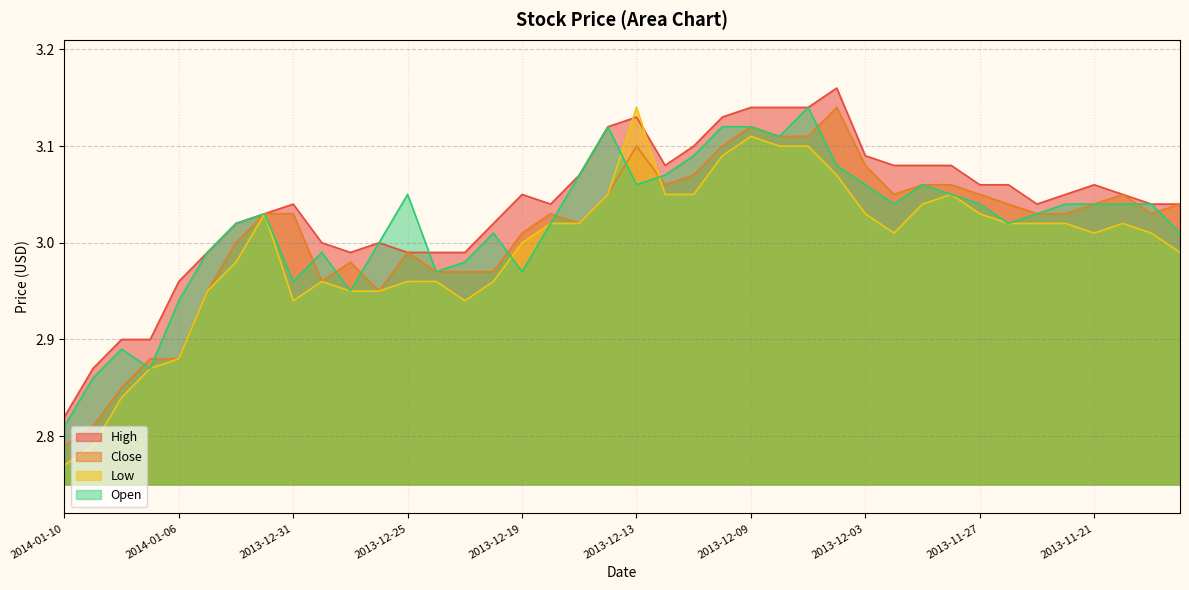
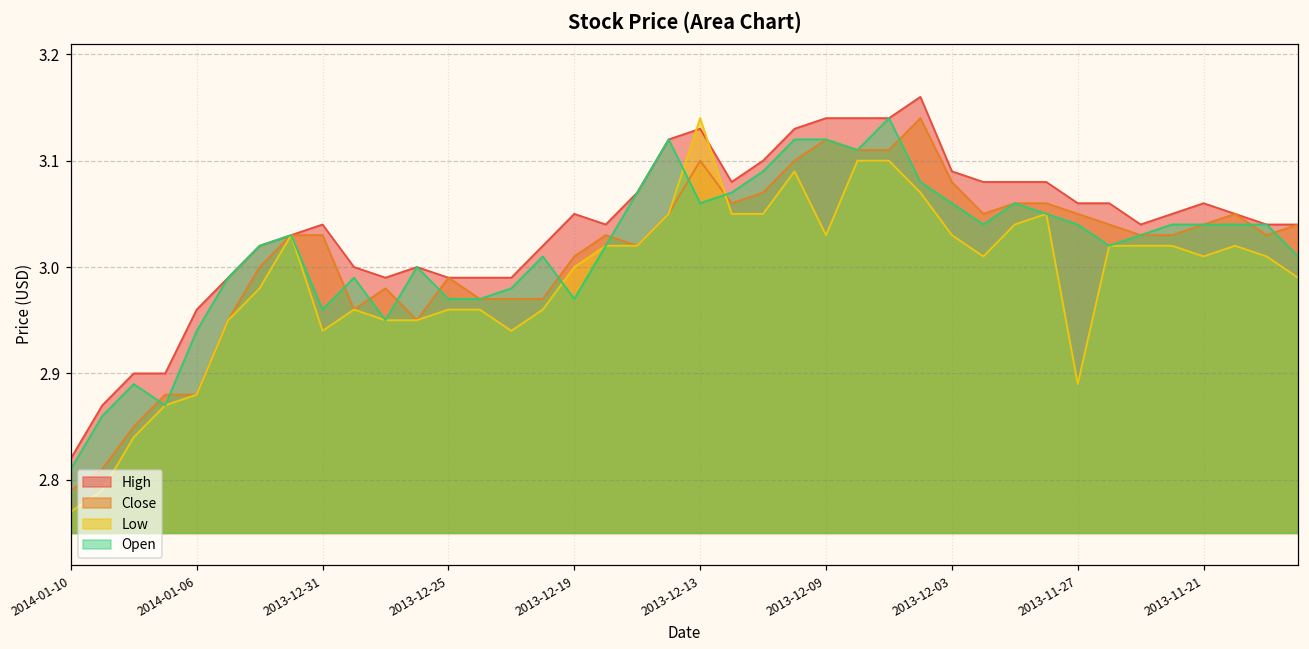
Open, 2013-12-25: 3.05 -> 2.97
Low, 2013-12-09: 3.11 -> 3.03
Low, 2013-11-27: 3.03 -> 2.89
